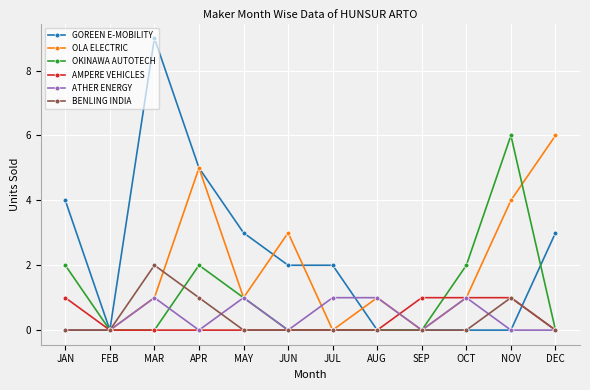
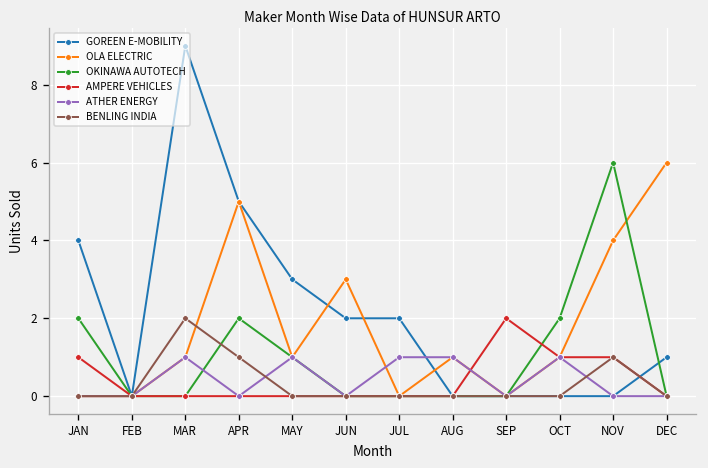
AMPERE VEHICLES, SEP: 1 -> 2
GOREEN E-MOBILITY, DEC: 3 -> 1
